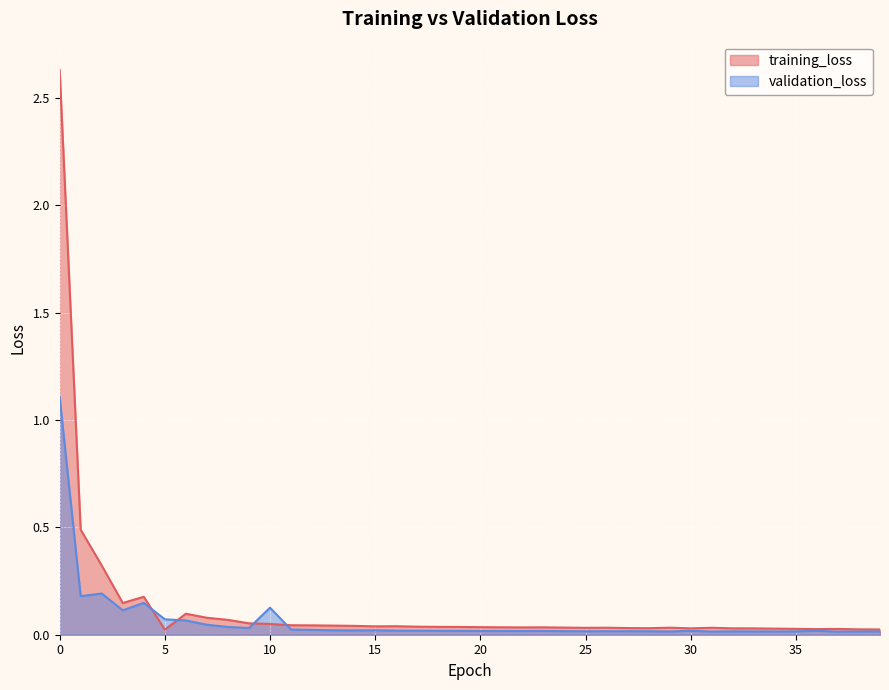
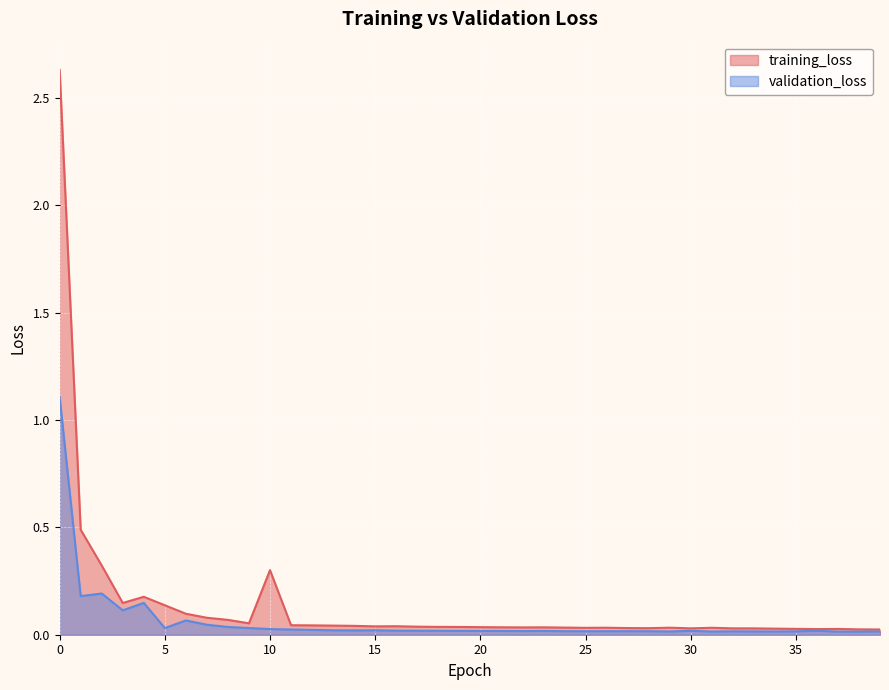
training_loss, 5: 0.02 -> 0.14
validation_loss, 5: 0.07 -> 0.03
training_loss, 10: 0.05 -> 0.30
validation_loss, 10: 0.13 -> 0.03
